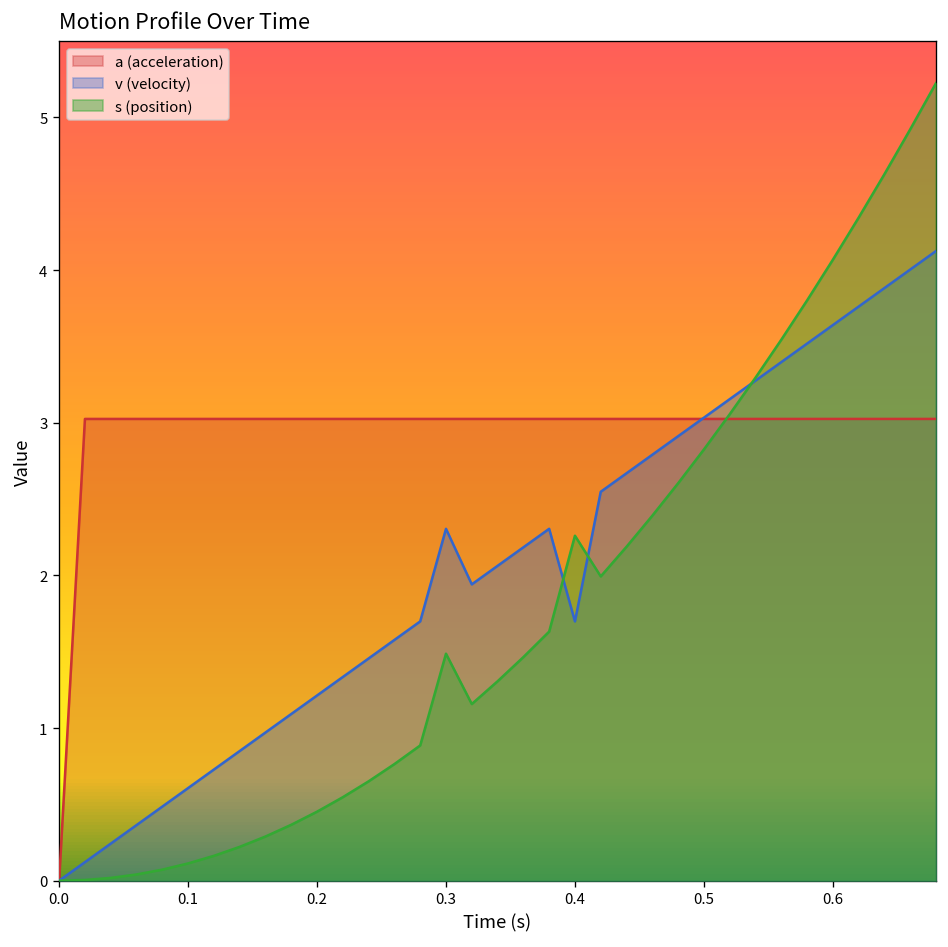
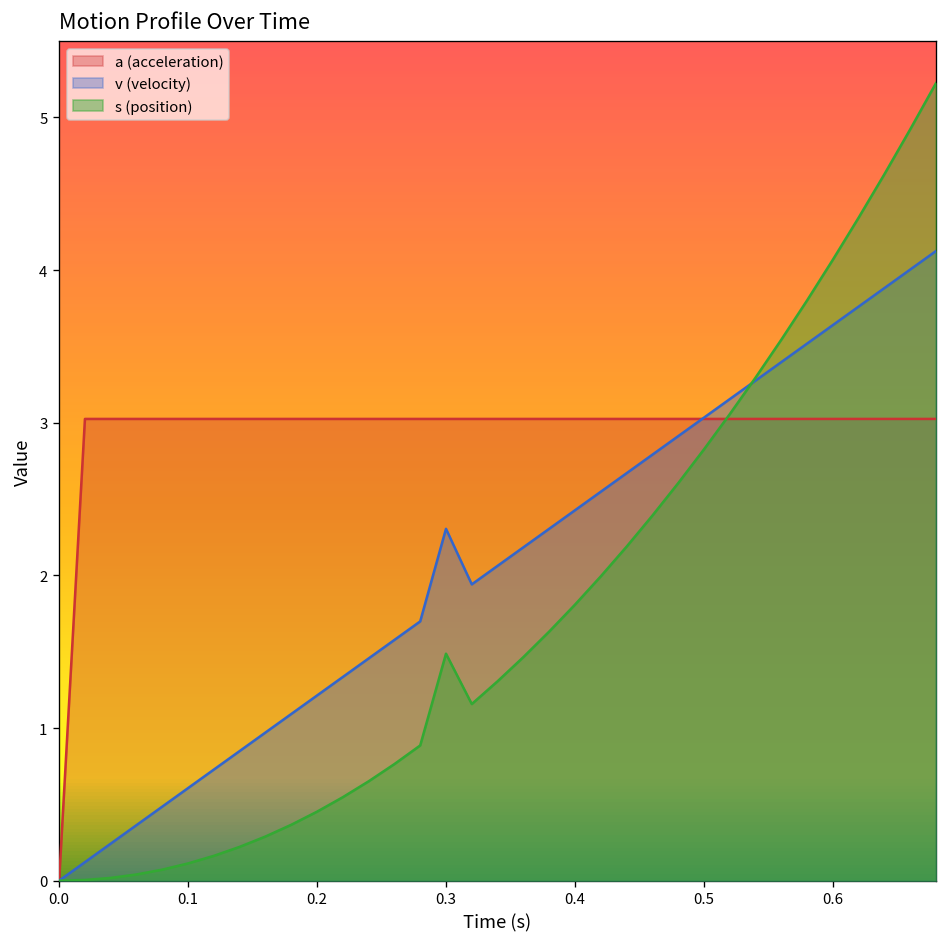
v (velocity), 0.4: 1.70 -> 2.43
s (position), 0.4: 2.26 -> 1.81
